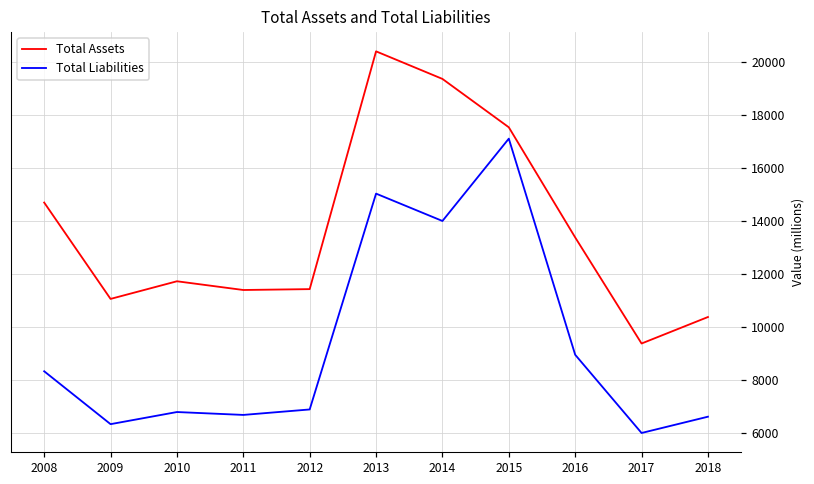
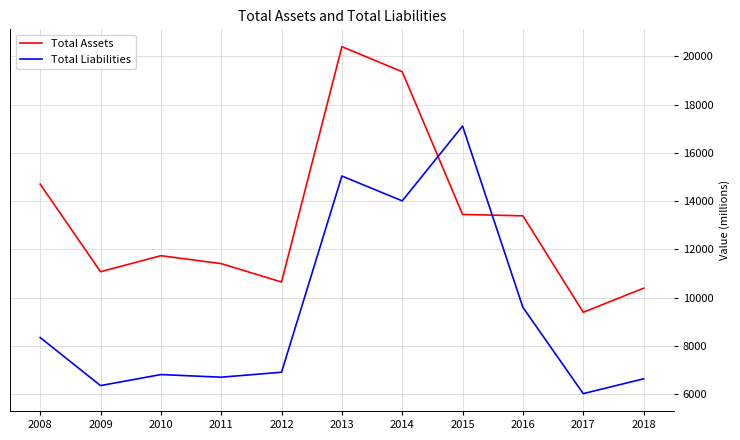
Total Assets, 2012: 11400 -> 10600
Total Assets, 2015: 17500 -> 13400
Total Liabilities, 2016: 9000 -> 9600
